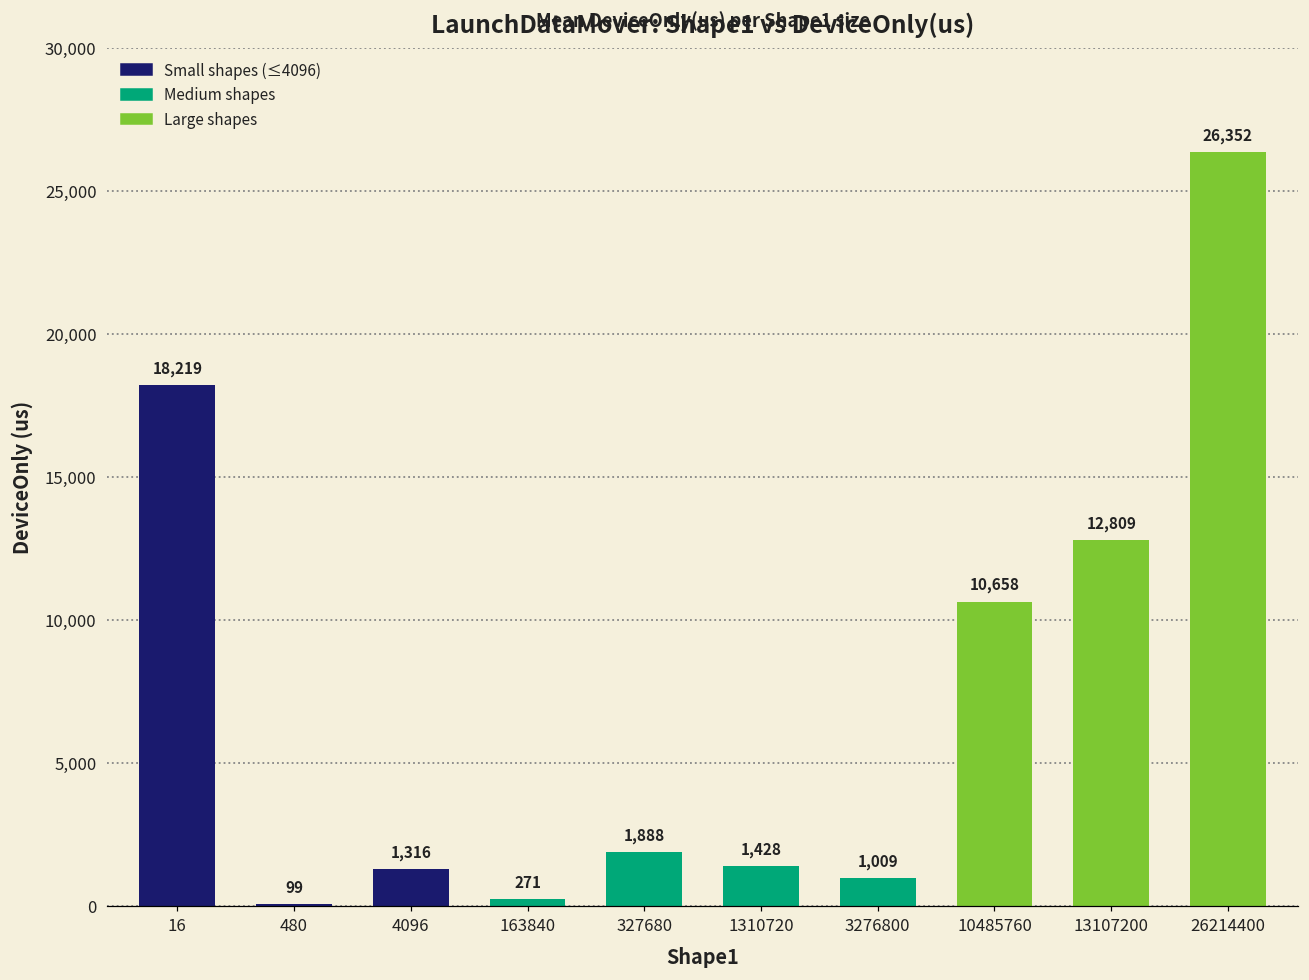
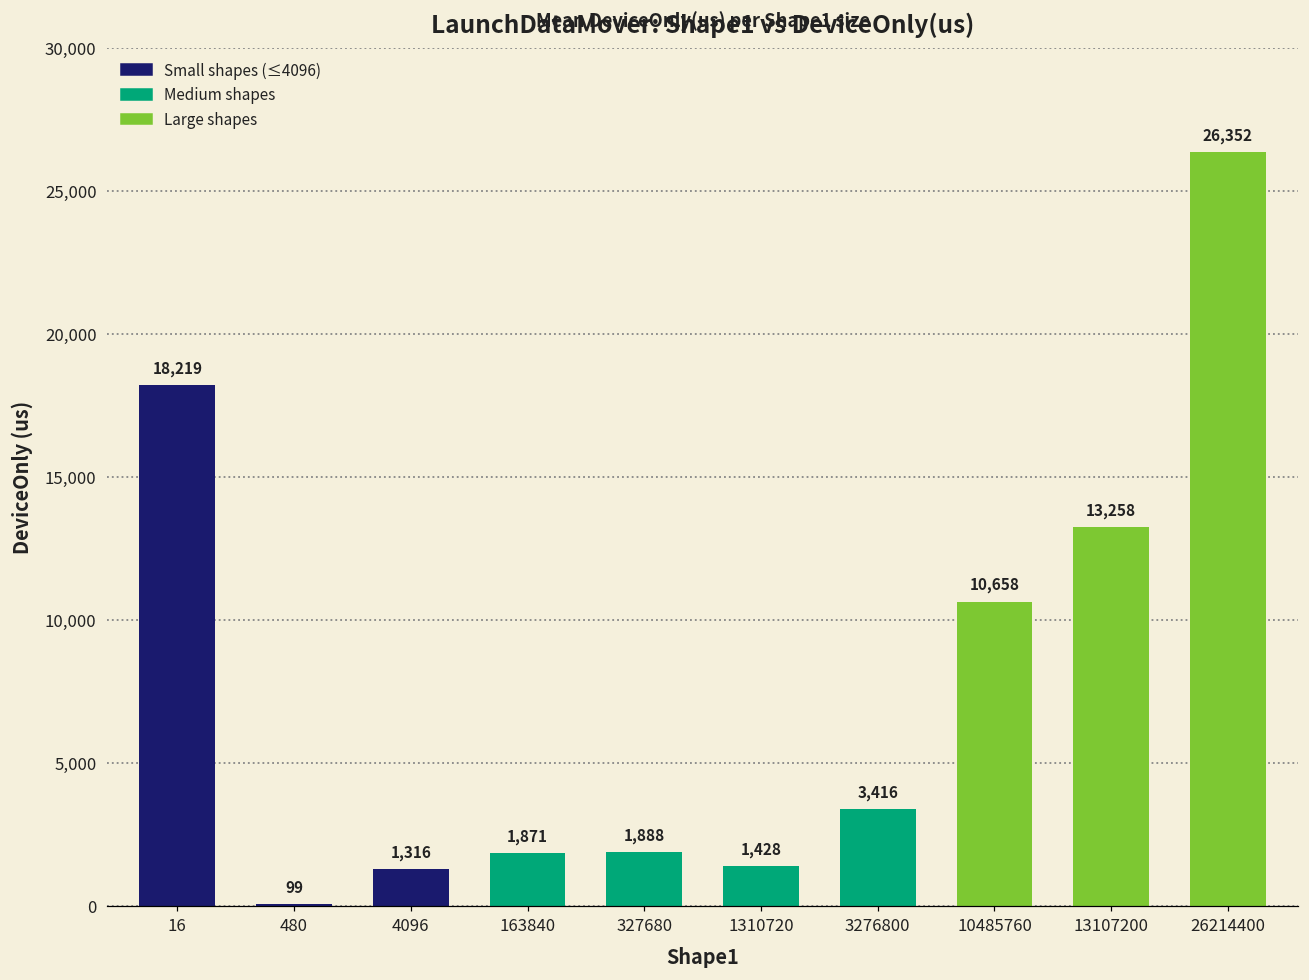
163840: 271 -> 1,871
3276800: 1,009 -> 3,416
13107200: 12,809 -> 13,258
